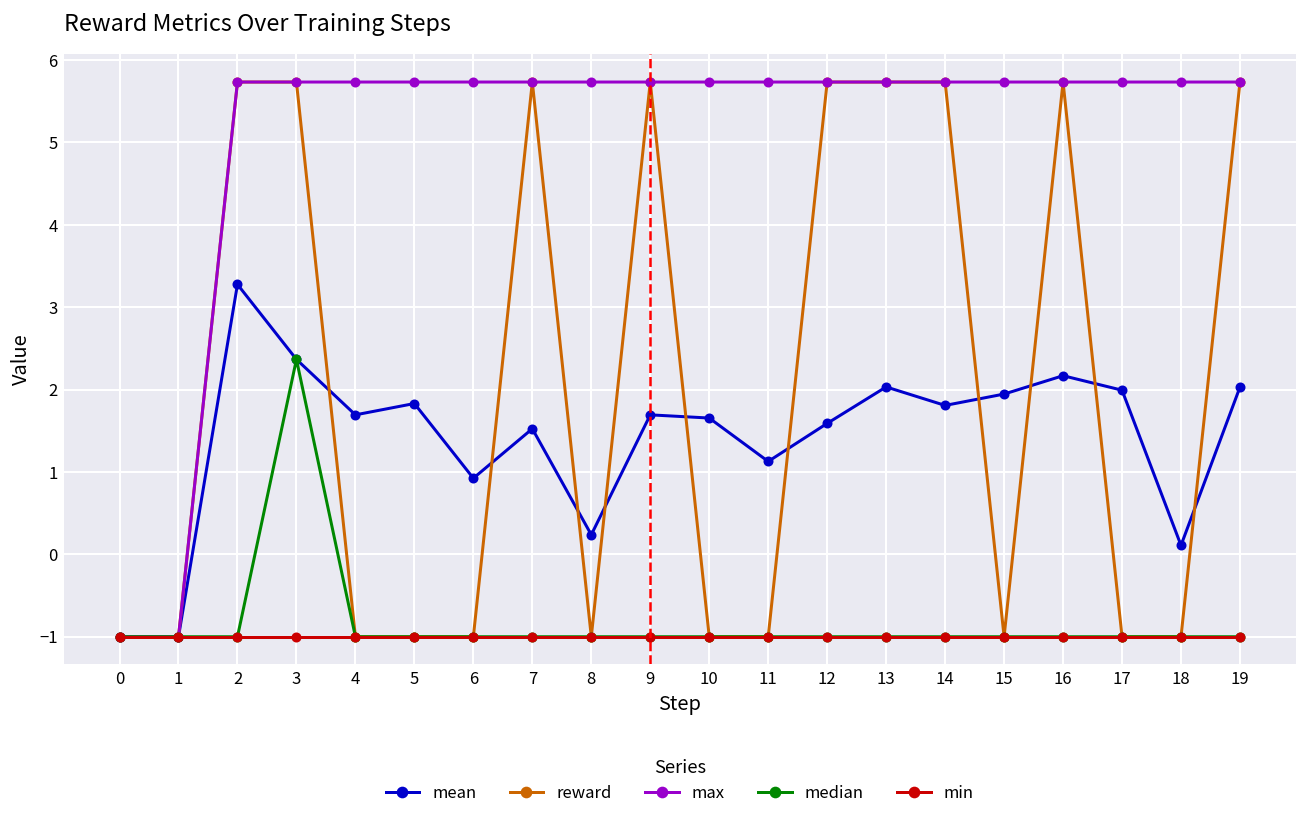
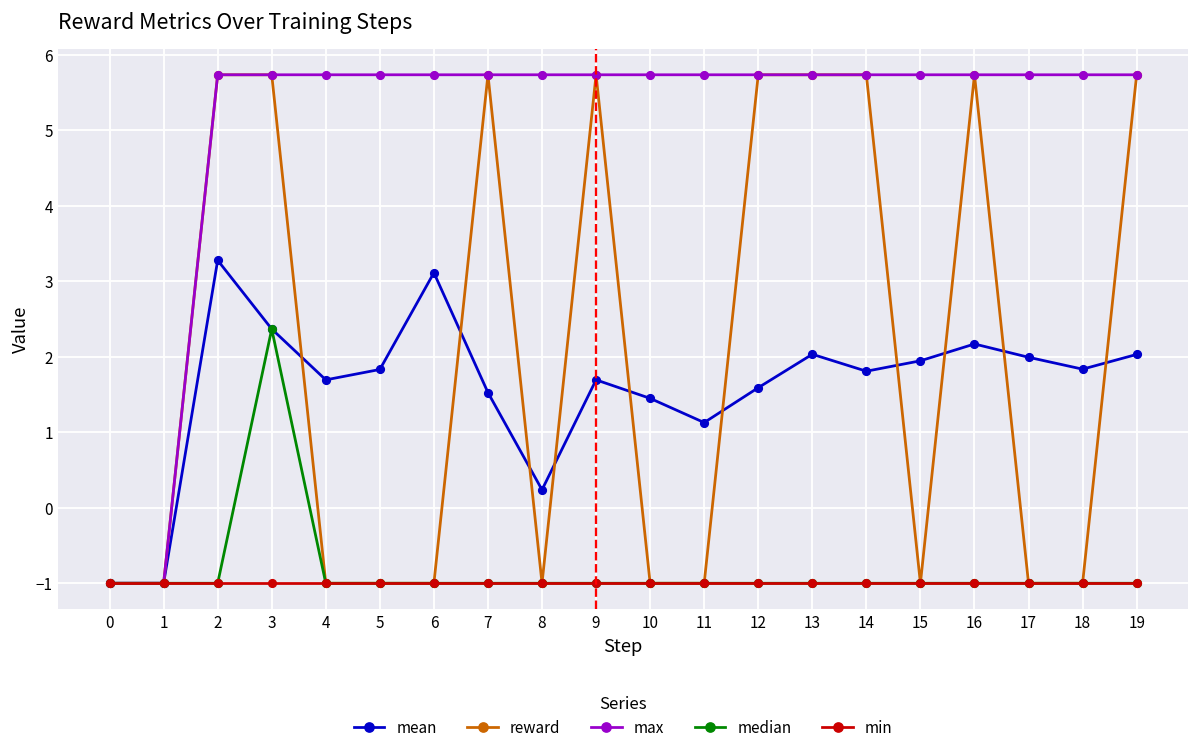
mean, 6: 0.9 -> 3.1
mean, 10: 1.7 -> 1.4
mean, 18: 0.1 -> 1.8
